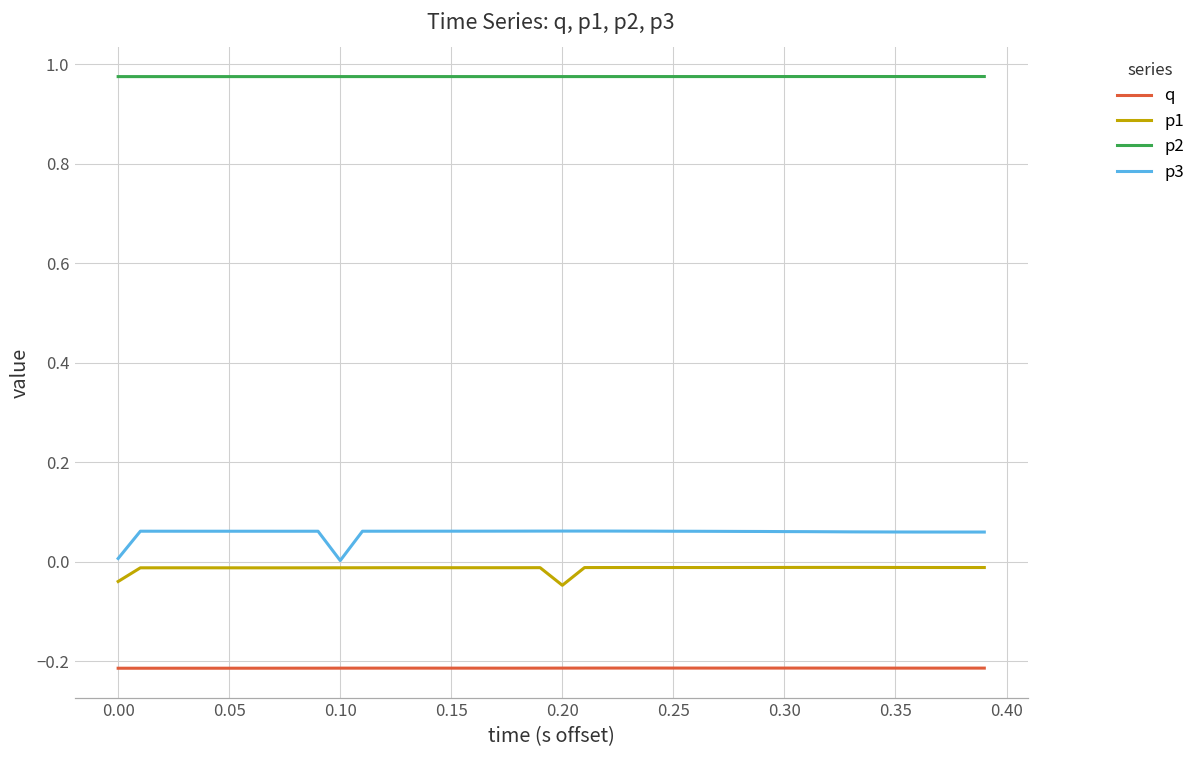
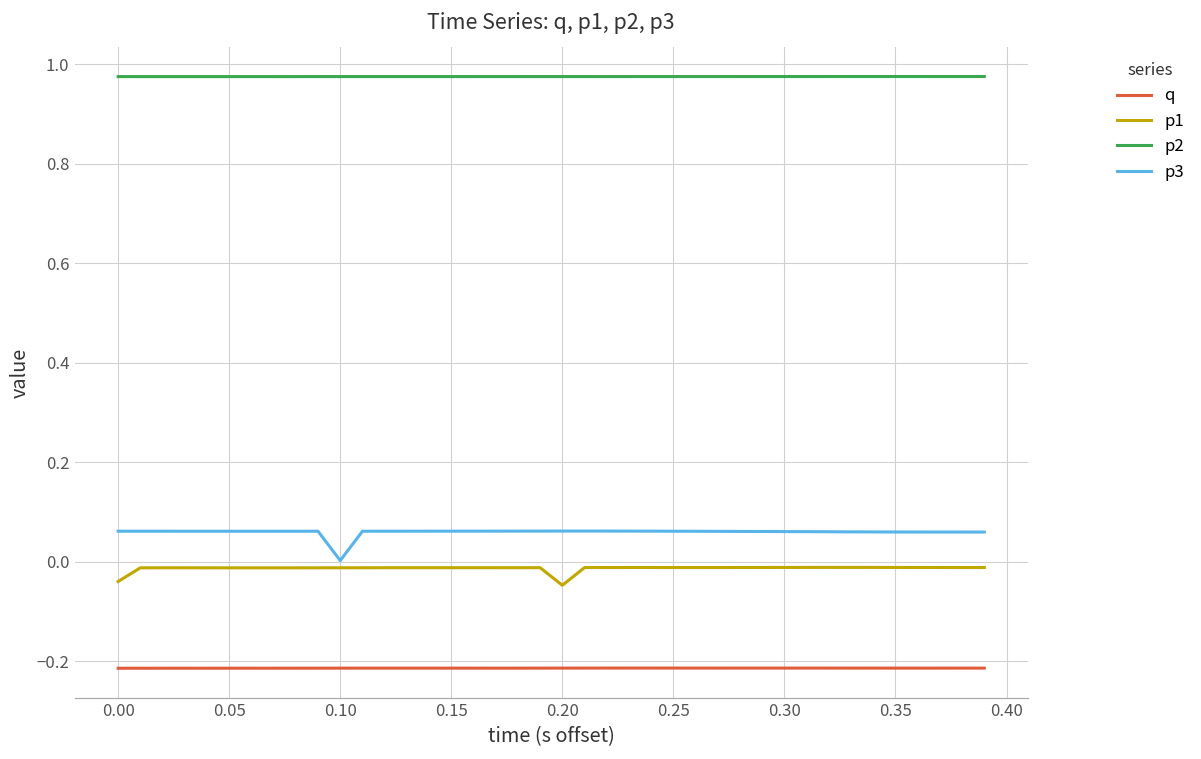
p3, 0.00: 0.01 -> 0.06
